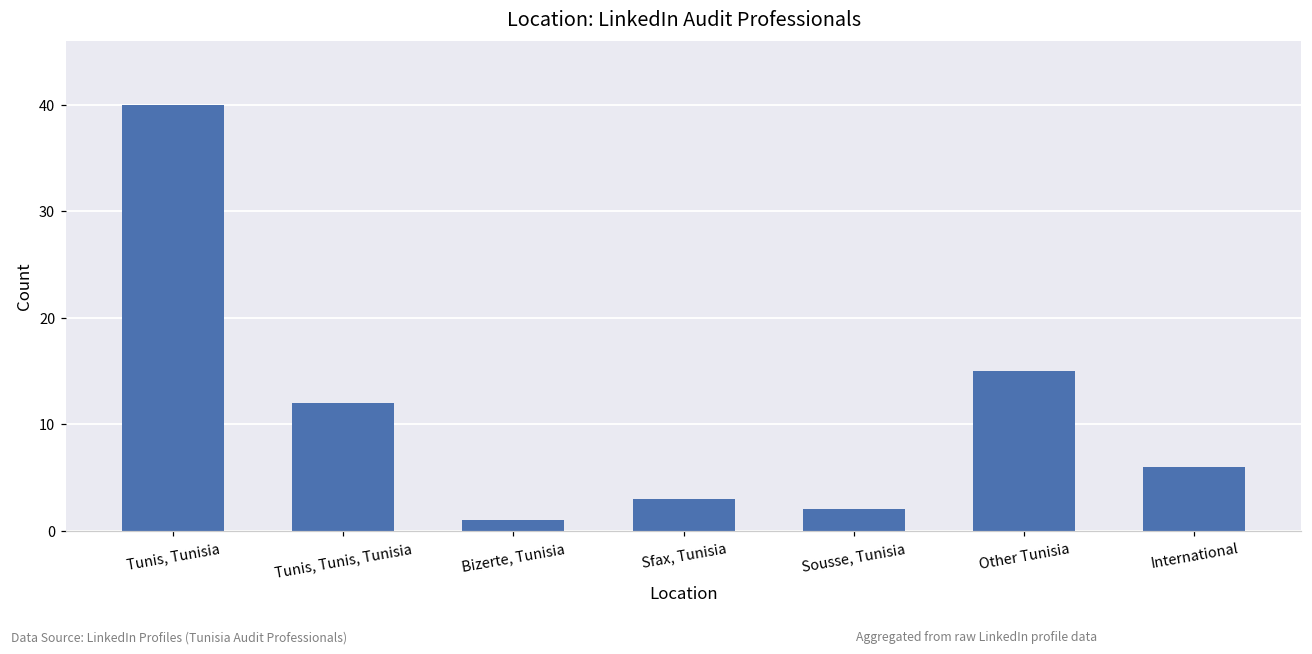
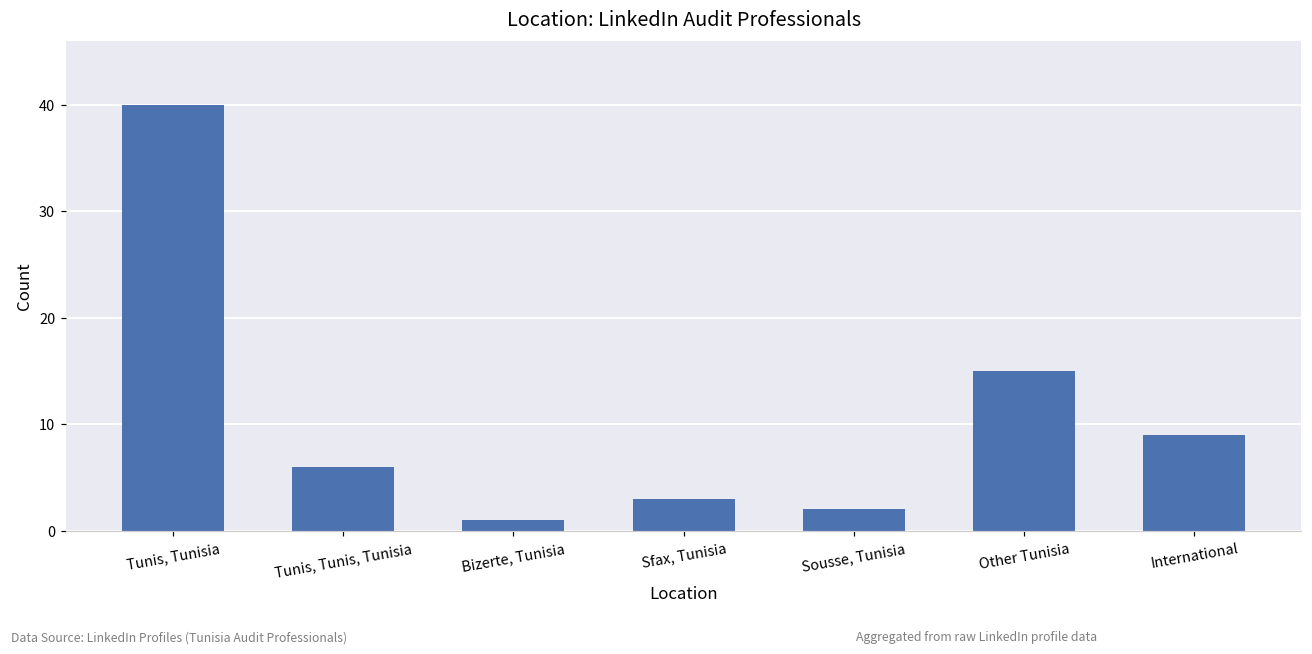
Tunis, Tunis, Tunisia: 12 -> 6
International: 6 -> 9
